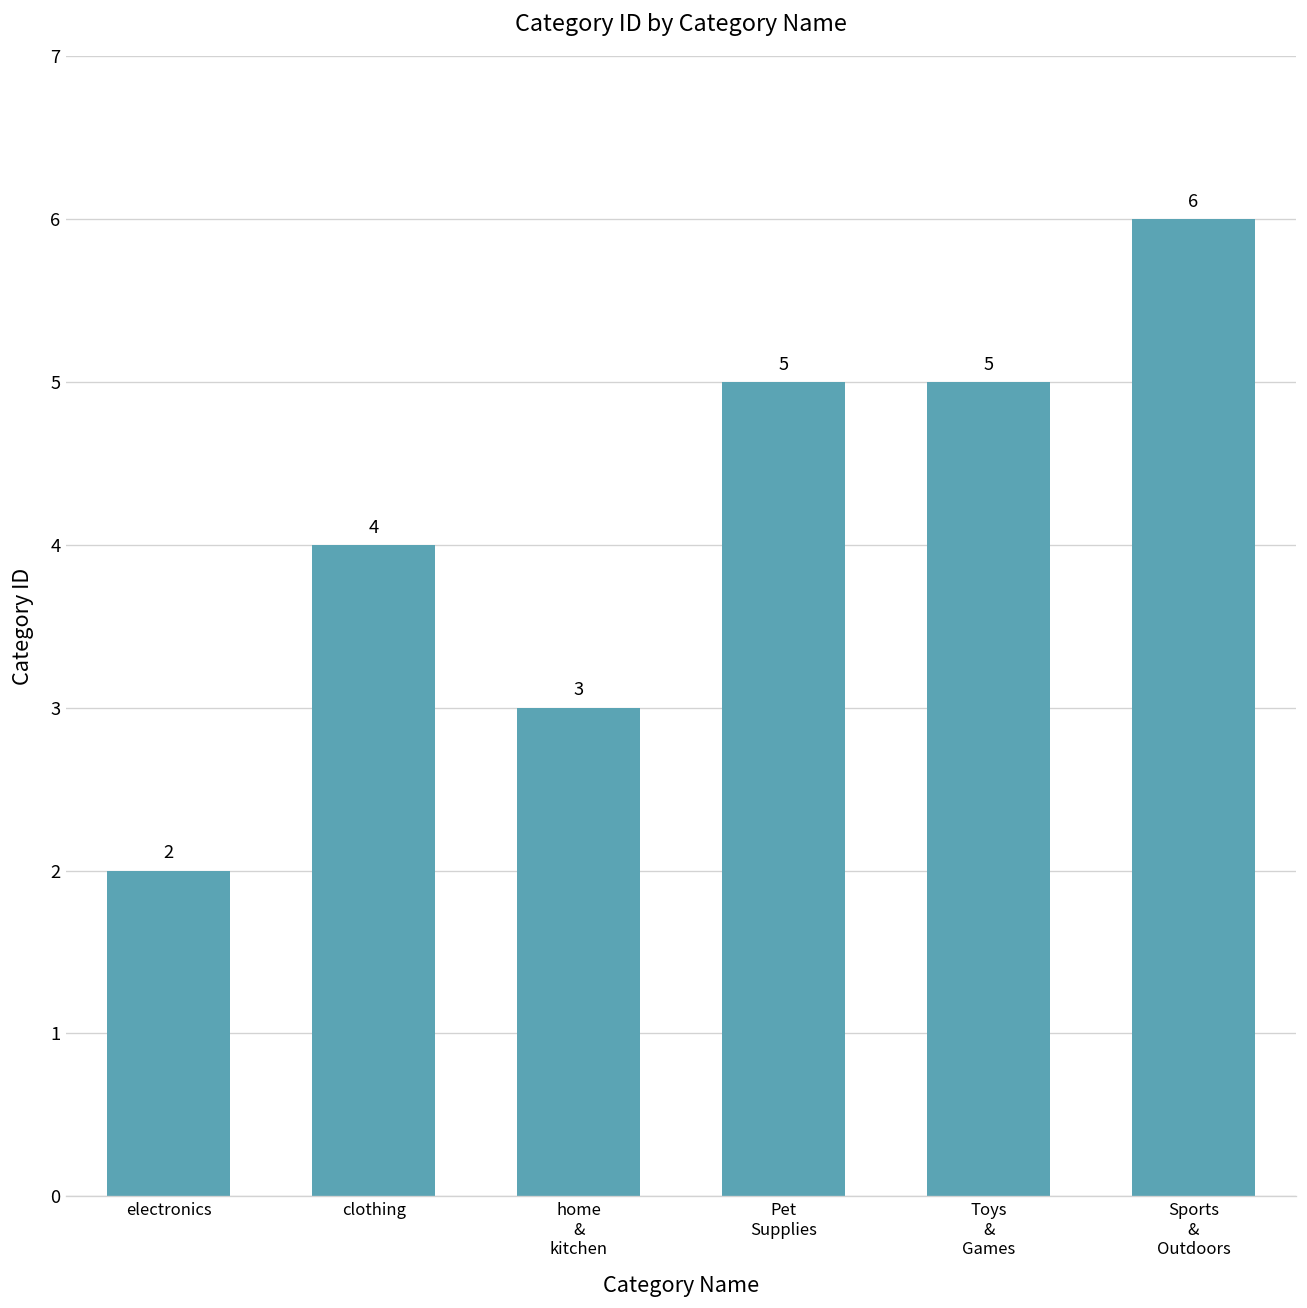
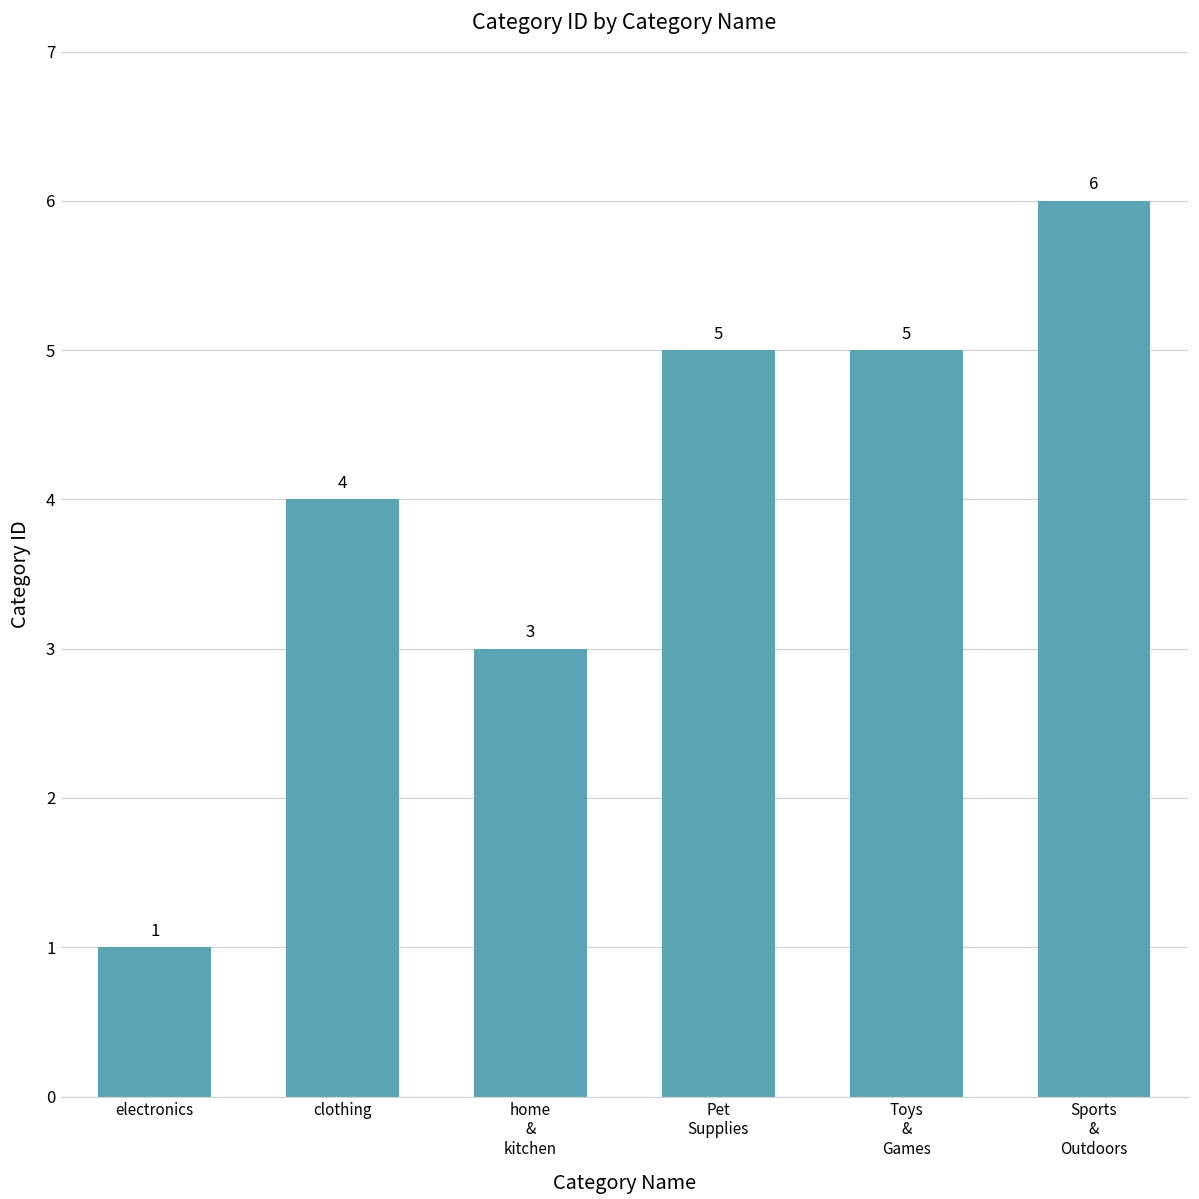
electronics: 2 -> 1
